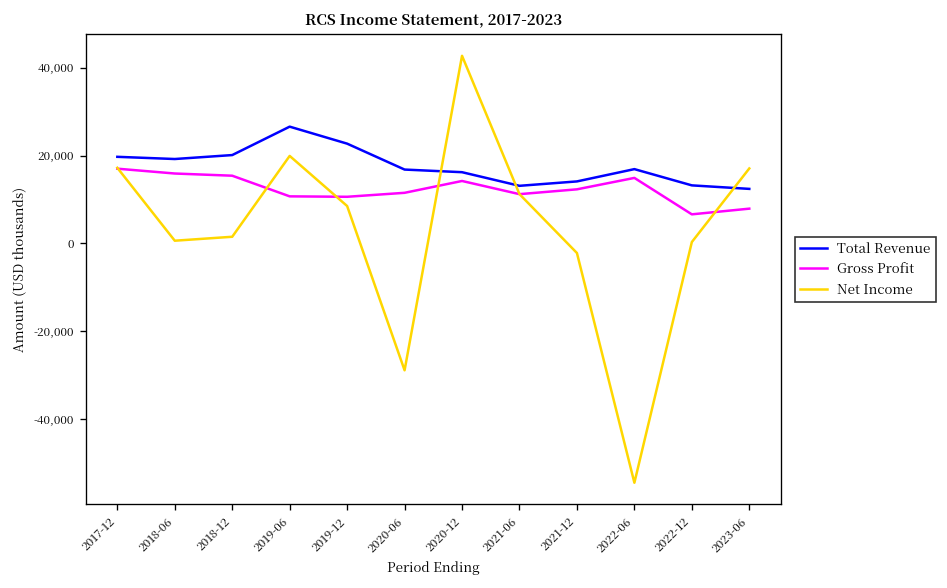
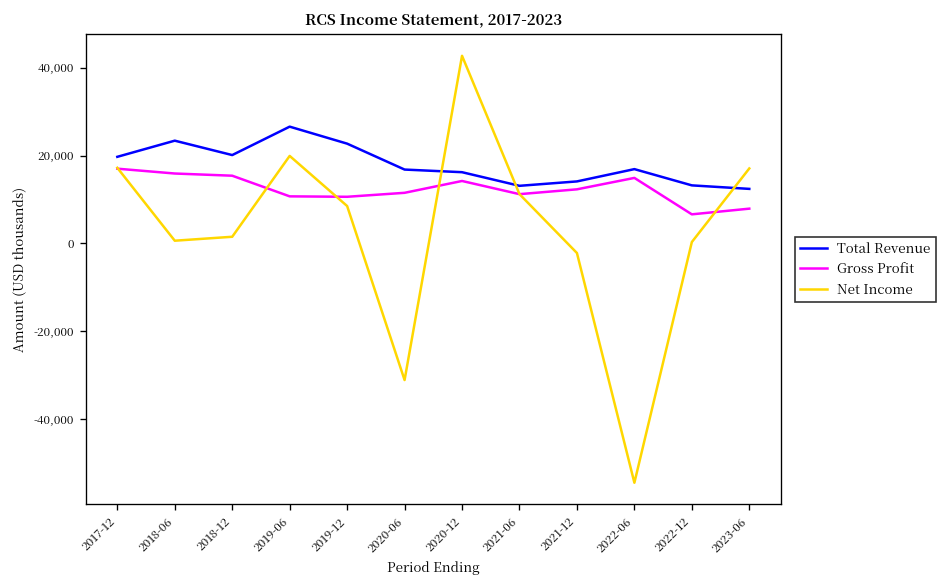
Total Revenue, 2018-06: 19,000 -> 23,000
Net Income, 2020-06: -29,000 -> -31,000
